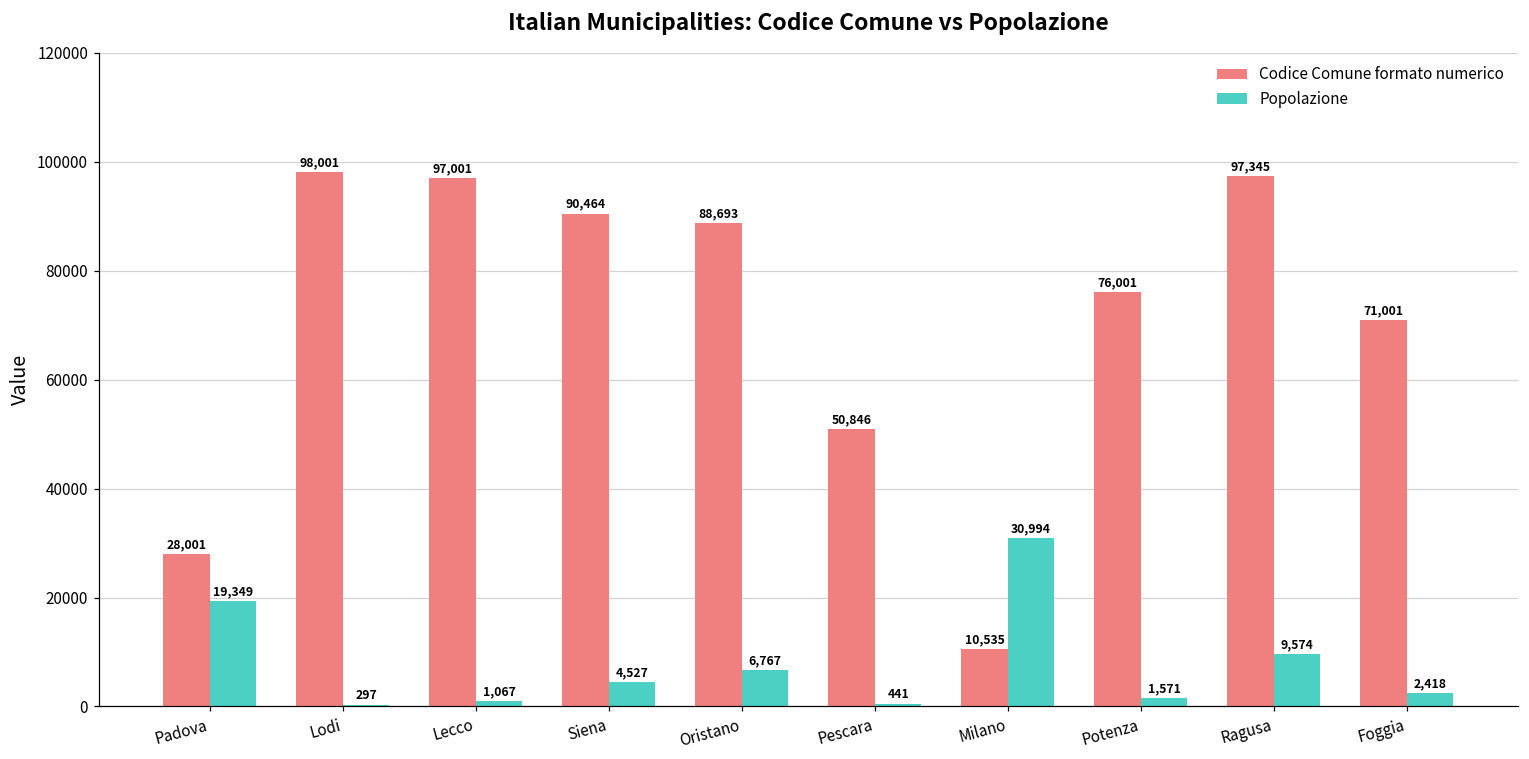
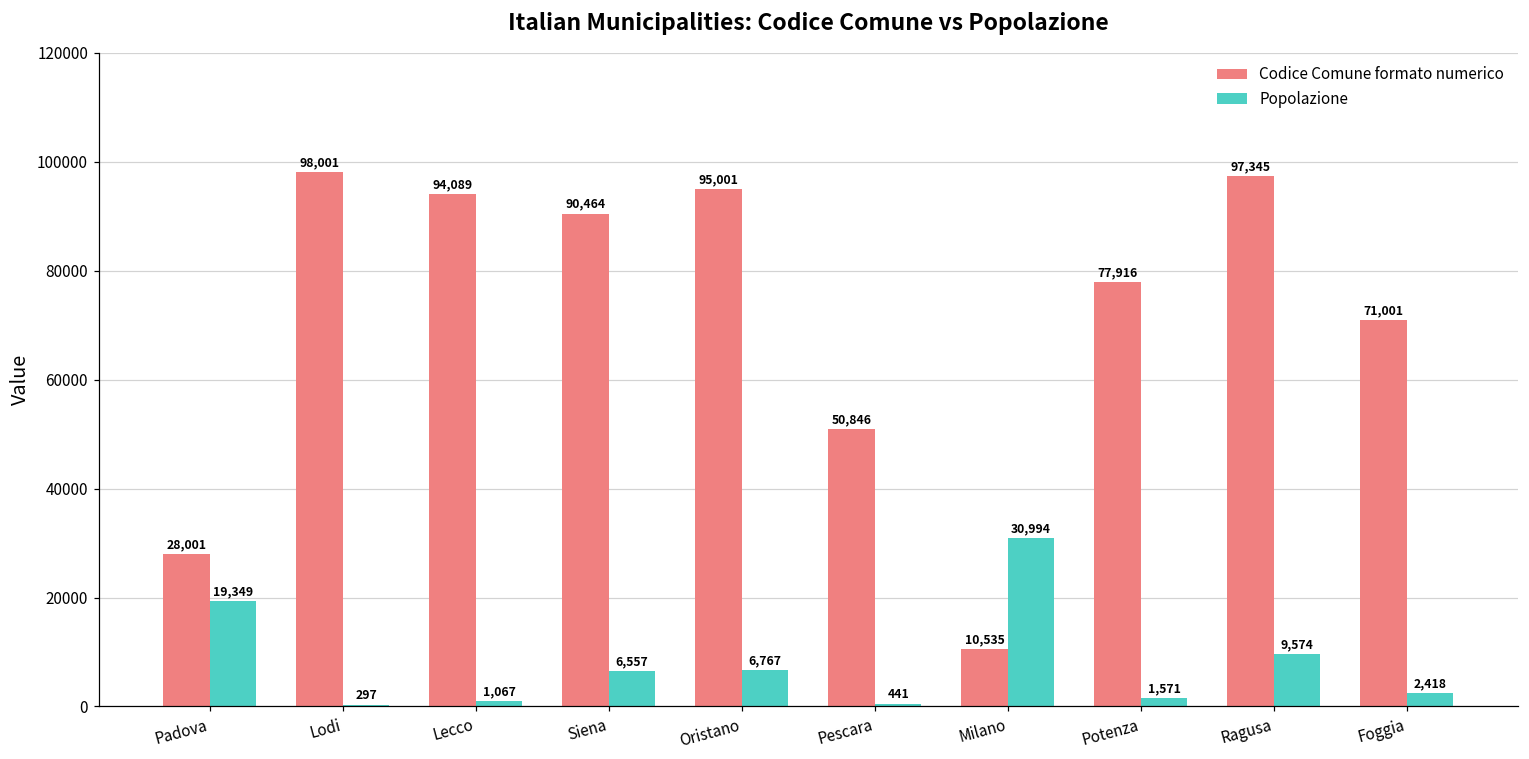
Codice Comune formato numerico, Lecco: 97,001 -> 94,089
Popolazione, Siena: 4,527 -> 6,557
Codice Comune formato numerico, Oristano: 88,693 -> 95,001
Codice Comune formato numerico, Potenza: 76,001 -> 77,916
